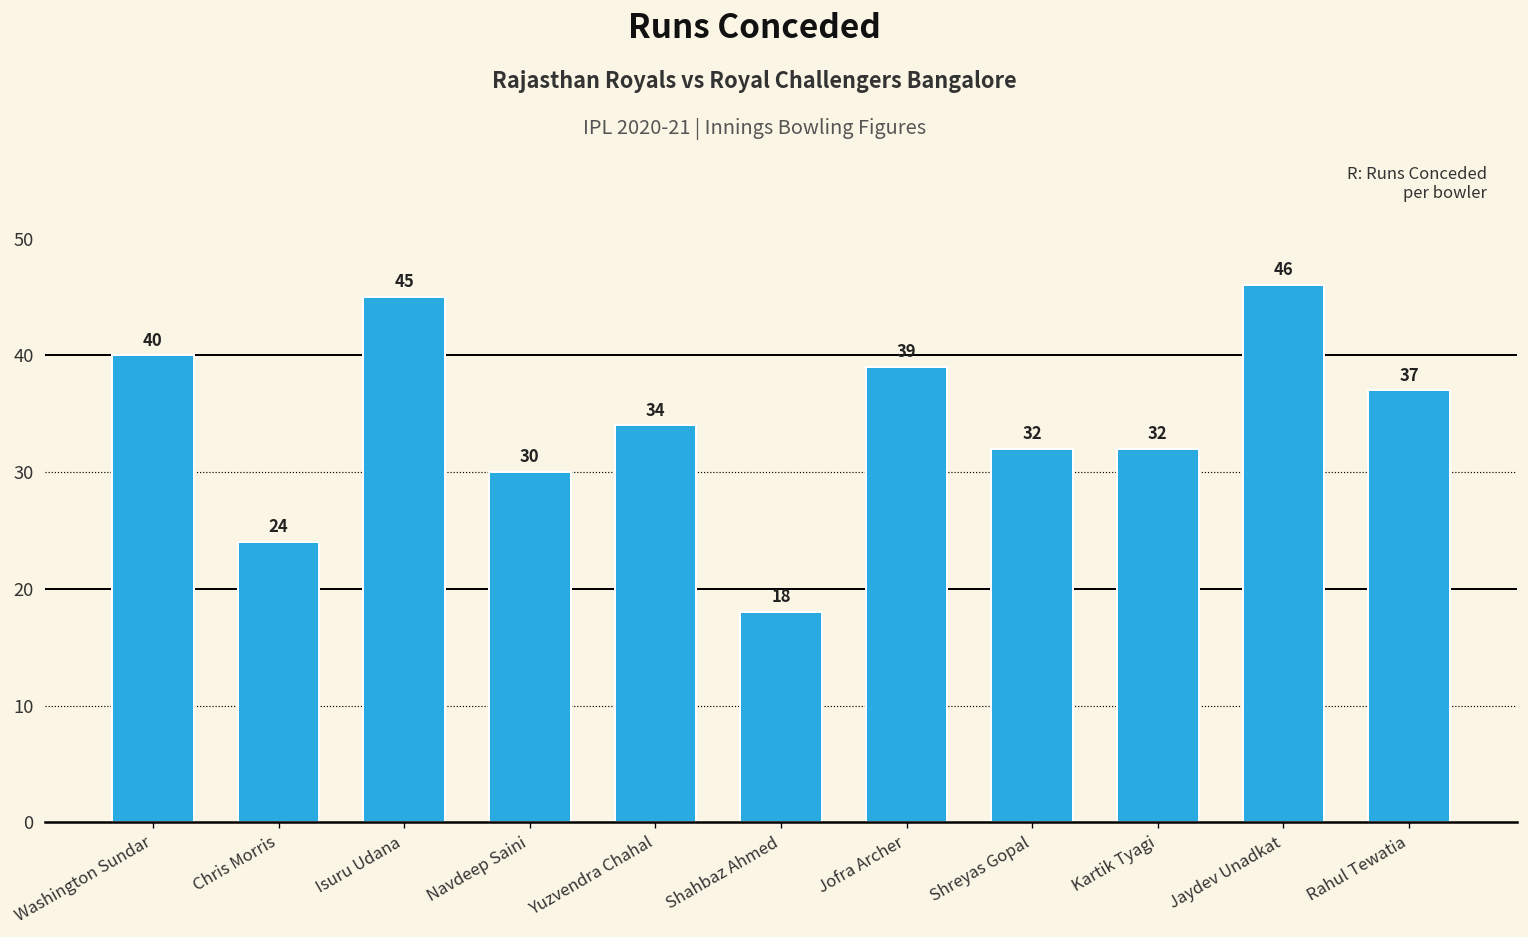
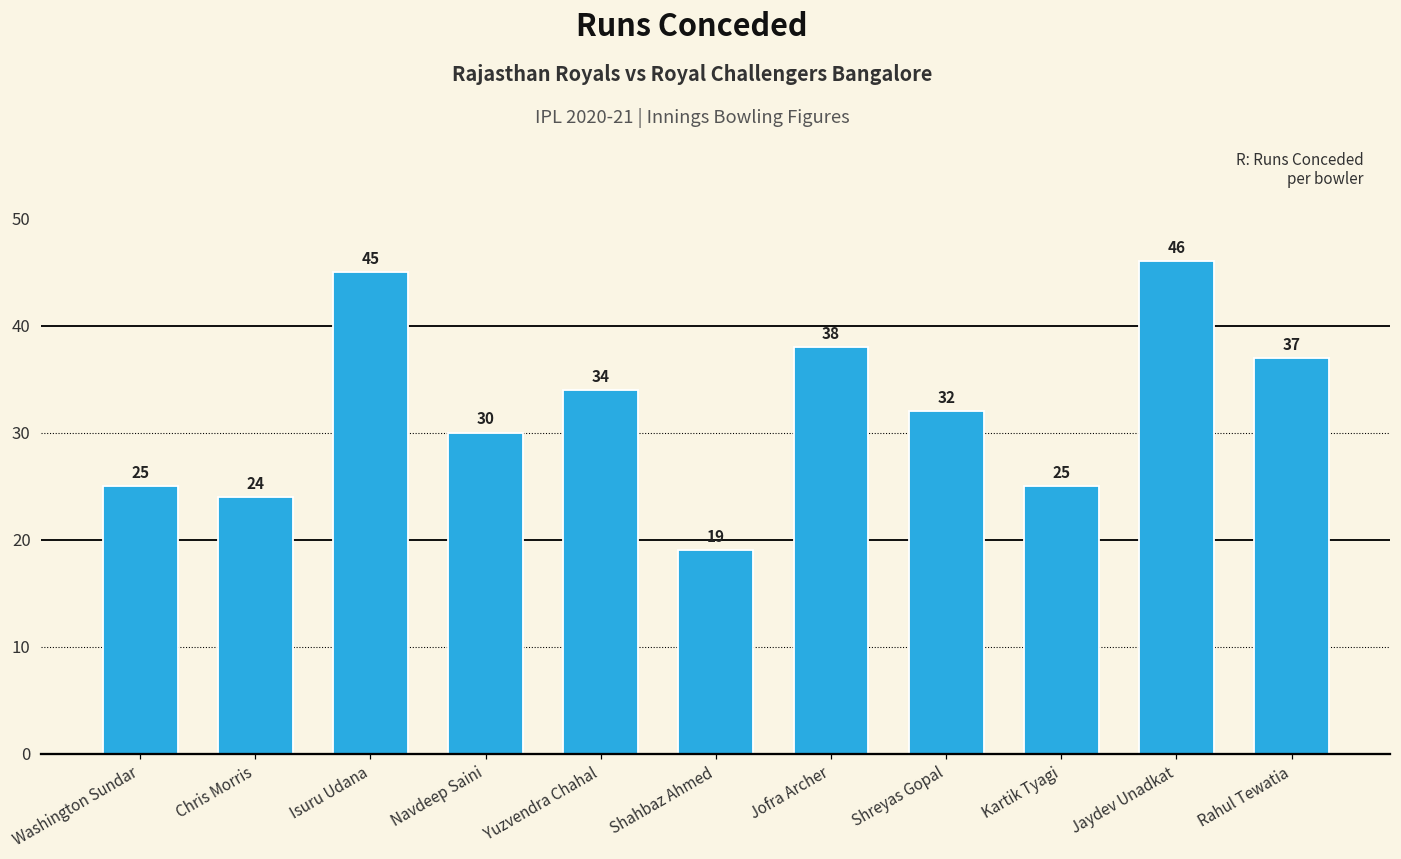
Washington Sundar: 40 -> 25
Shahbaz Ahmed: 18 -> 19
Jofra Archer: 39 -> 38
Kartik Tyagi: 32 -> 25
